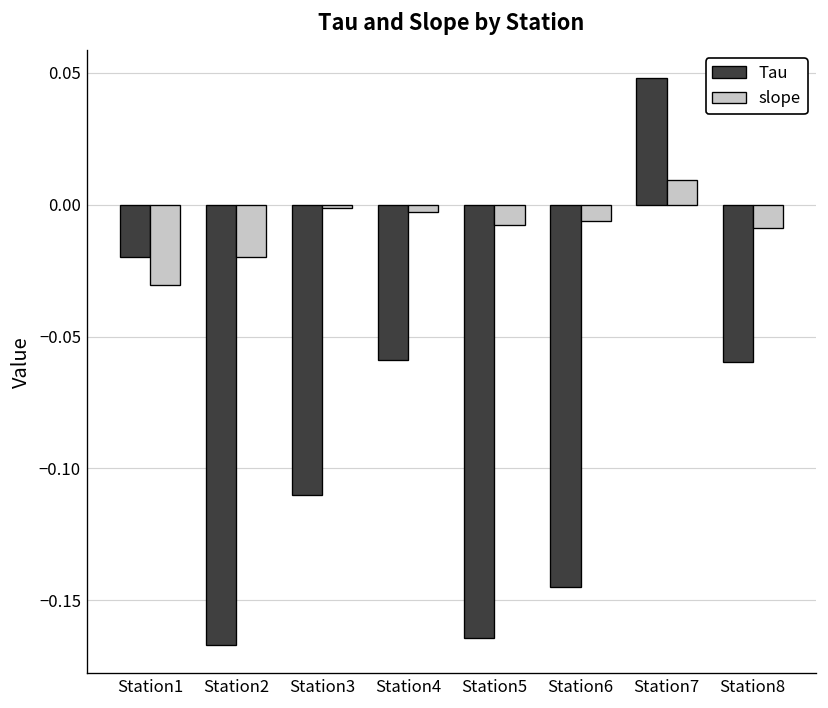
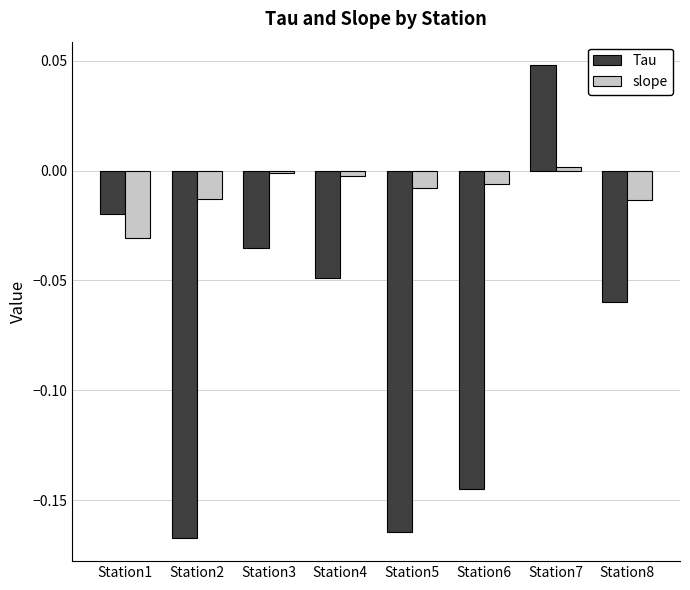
slope, Station2: -0.020 -> -0.013
Tau, Station3: -0.110 -> -0.035
Tau, Station4: -0.059 -> -0.049
slope, Station7: 0.009 -> 0.001
slope, Station8: -0.009 -> -0.013
